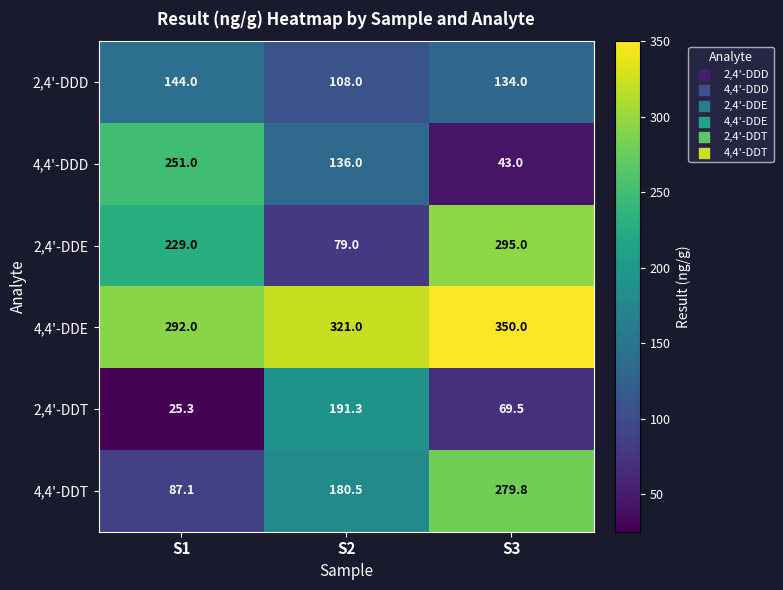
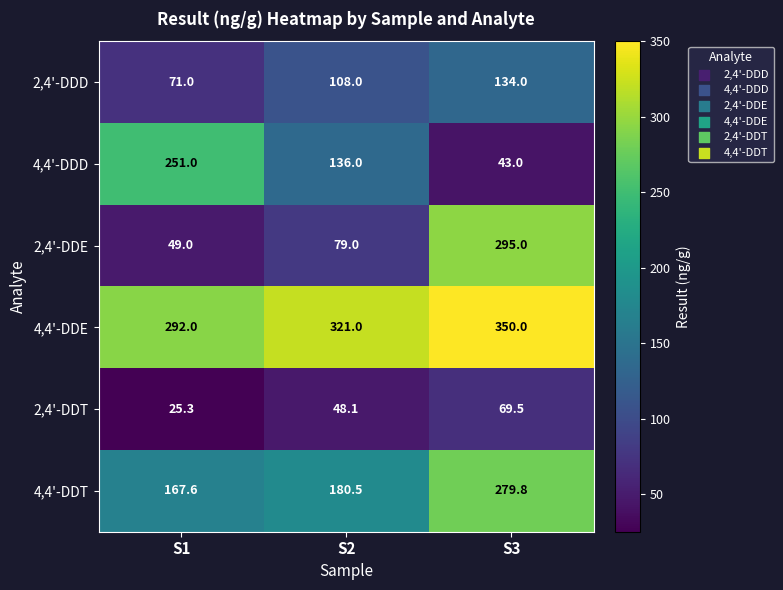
2,4'-DDD, S1: 144.0 -> 71.0
2,4'-DDE, S1: 229.0 -> 49.0
2,4'-DDT, S2: 191.3 -> 48.1
4,4'-DDT, S1: 87.1 -> 167.6
